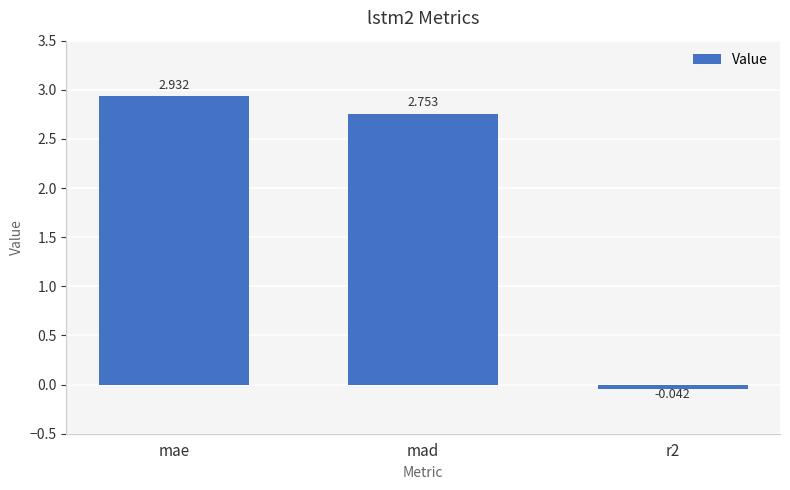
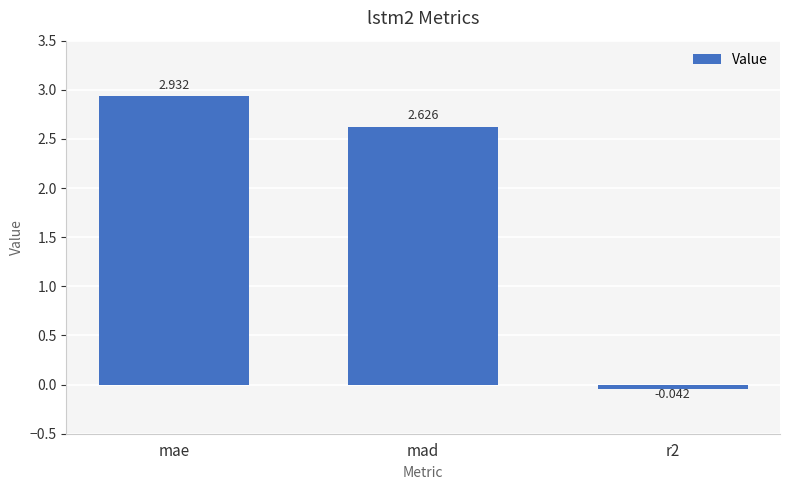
mad: 2.753 -> 2.626
